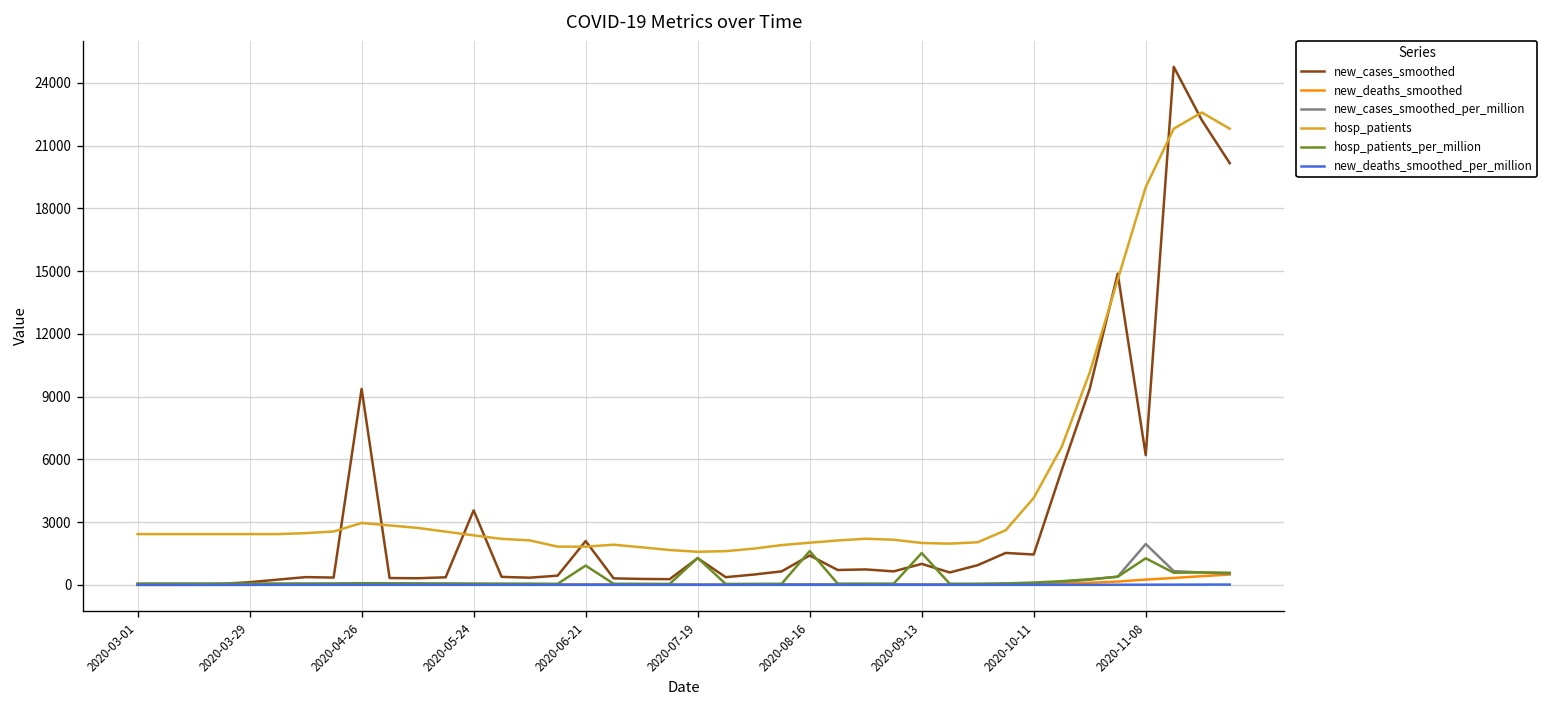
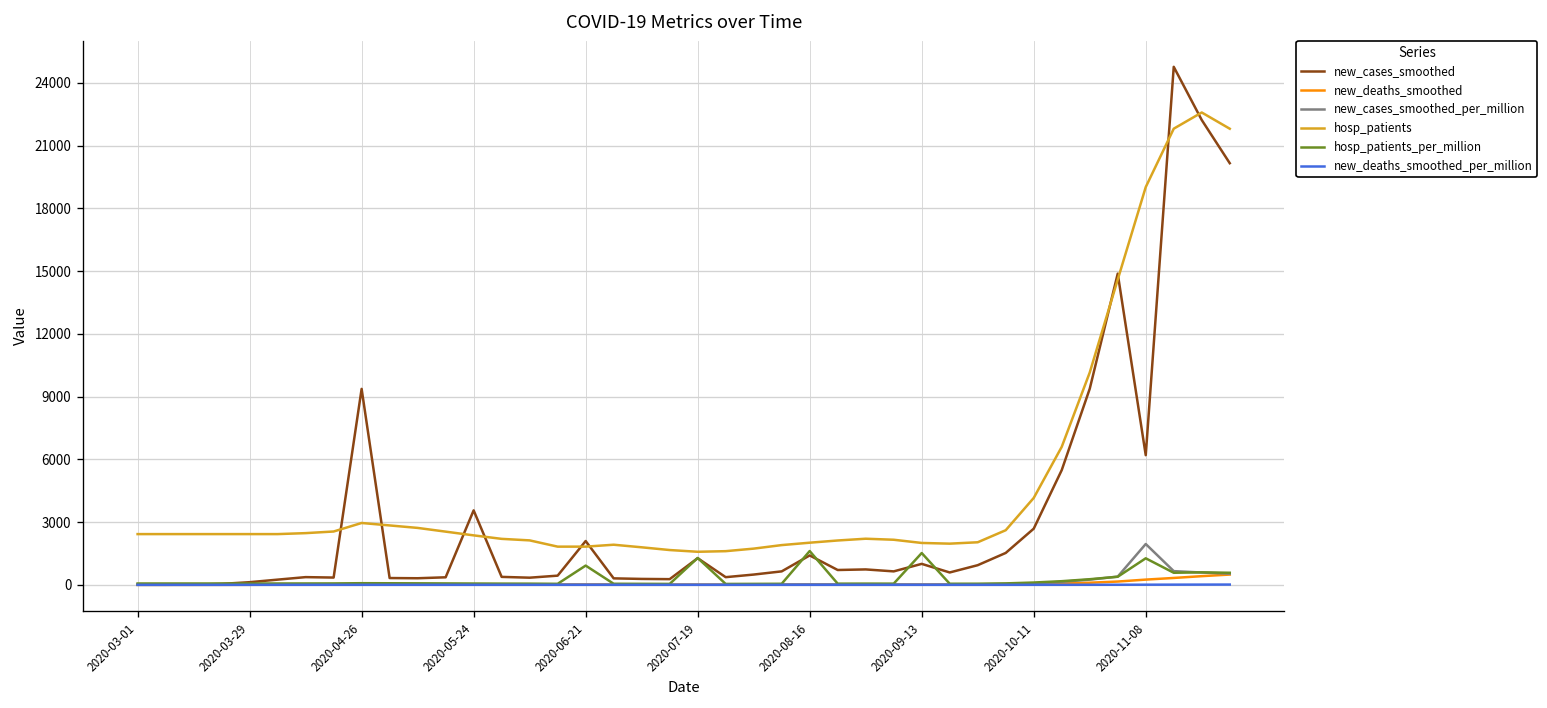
new_cases_smoothed, 2020-10-11: 1400 -> 2700
